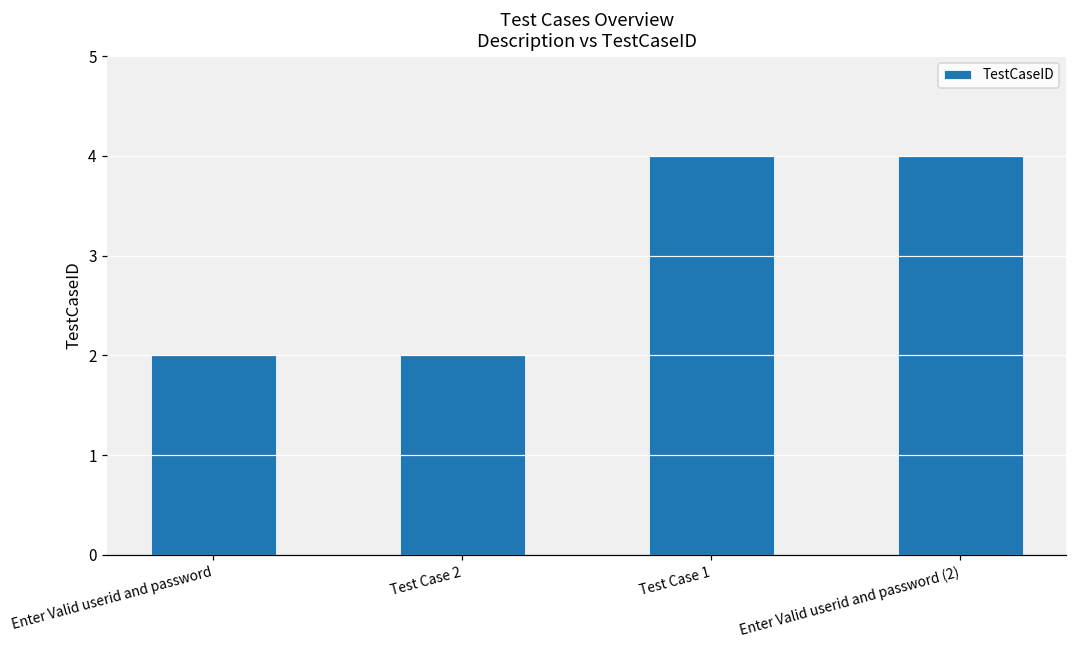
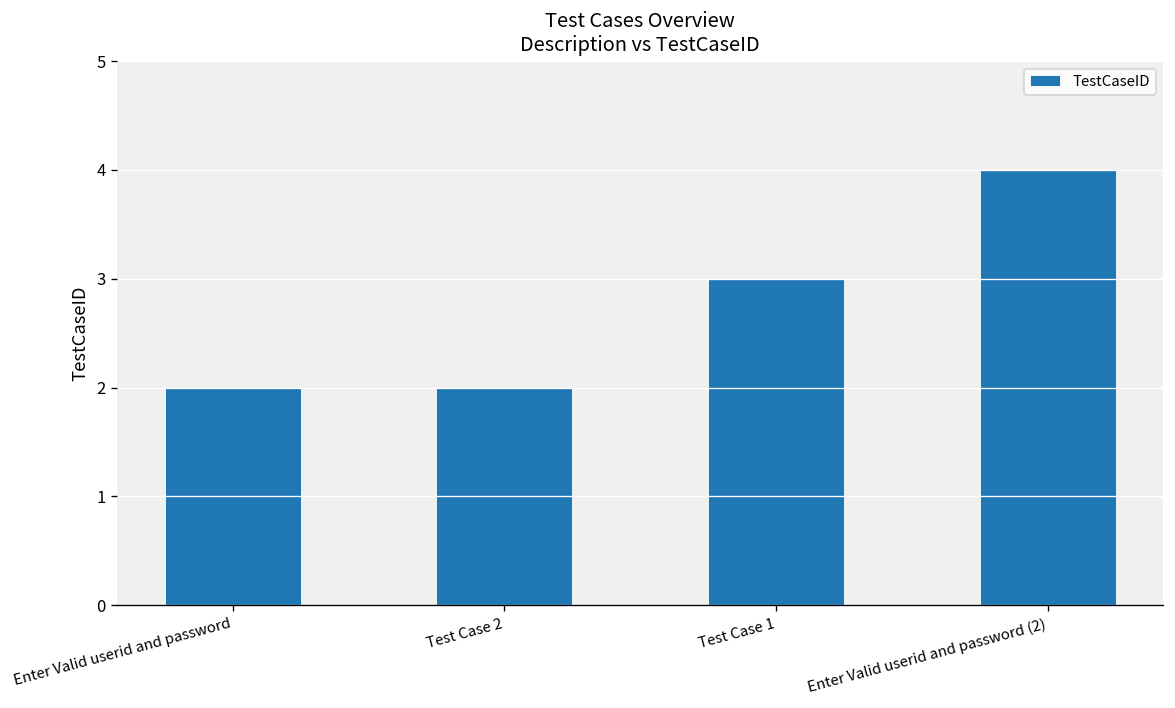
Test Case 1: 4 -> 3
